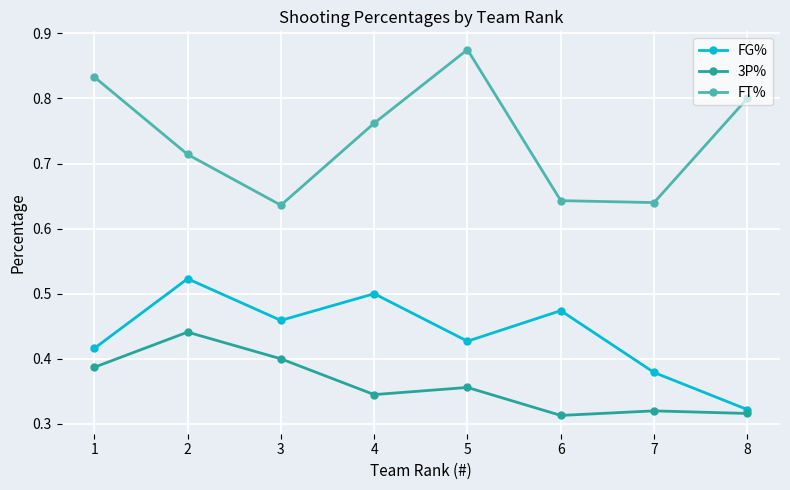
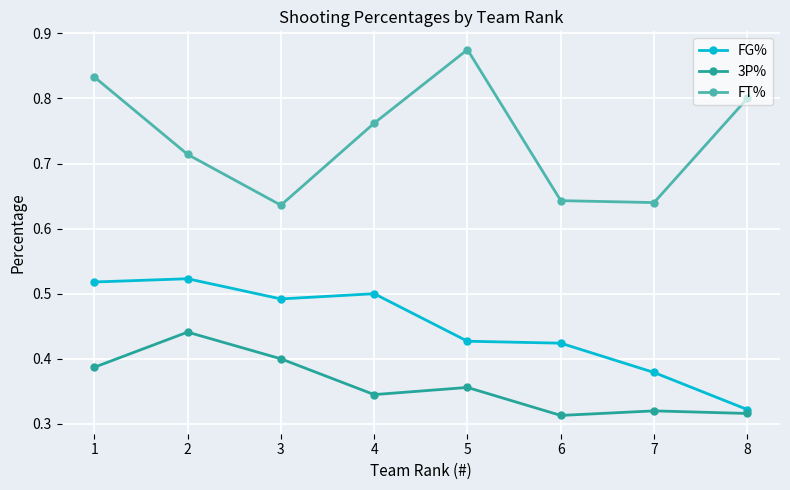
FG%, 1: 0.42 -> 0.52
FG%, 3: 0.46 -> 0.49
FG%, 6: 0.47 -> 0.42
